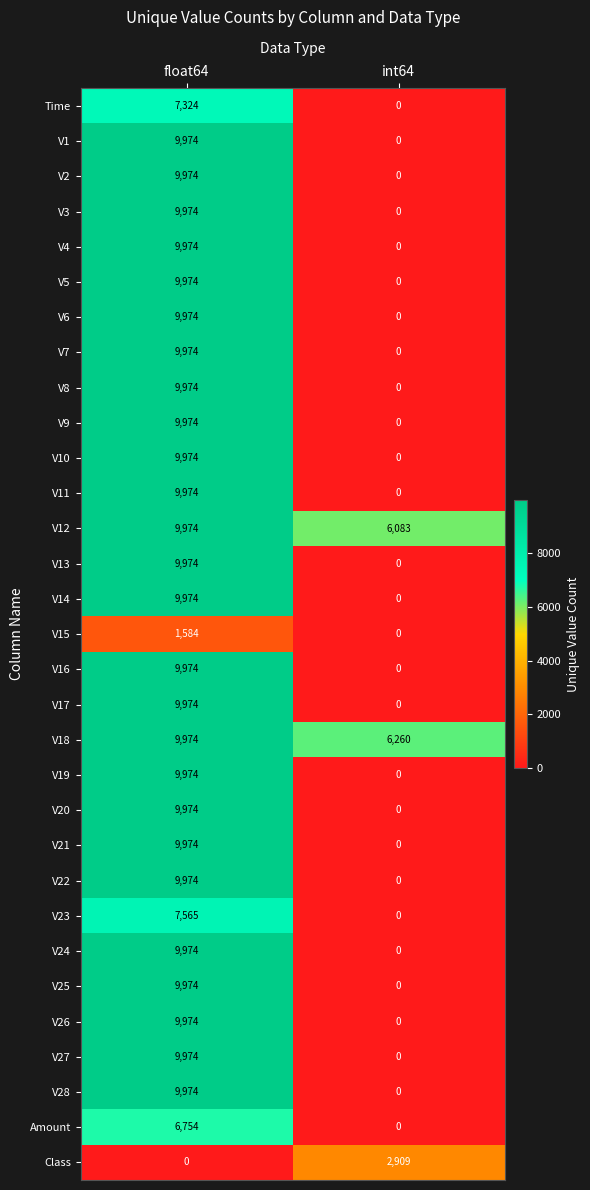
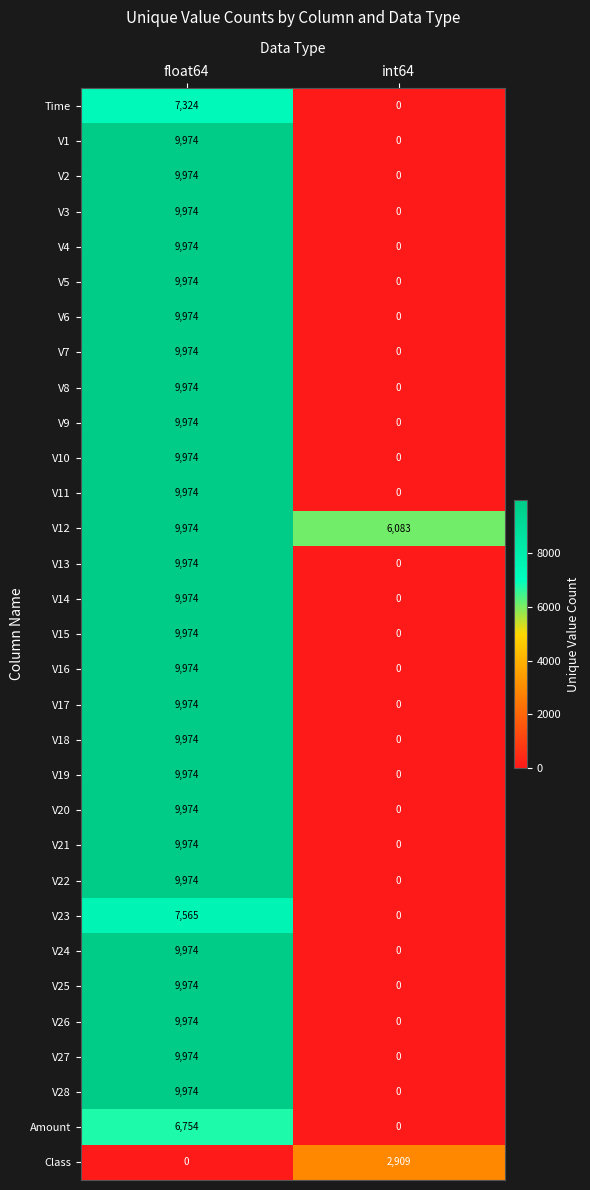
V15, float64: 1,584 -> 9,974
V18, int64: 6,260 -> 0
